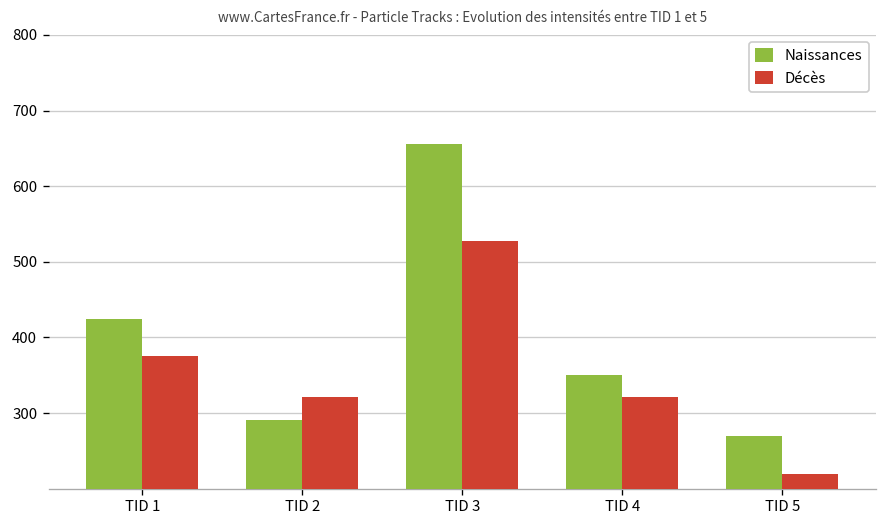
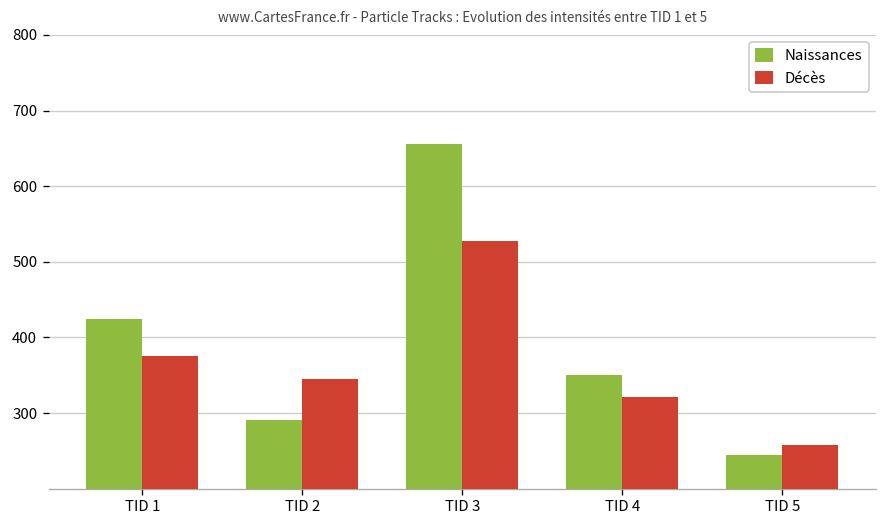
Décès, TID 2: 320 -> 350
Naissances, TID 5: 270 -> 240
Décès, TID 5: 220 -> 260
